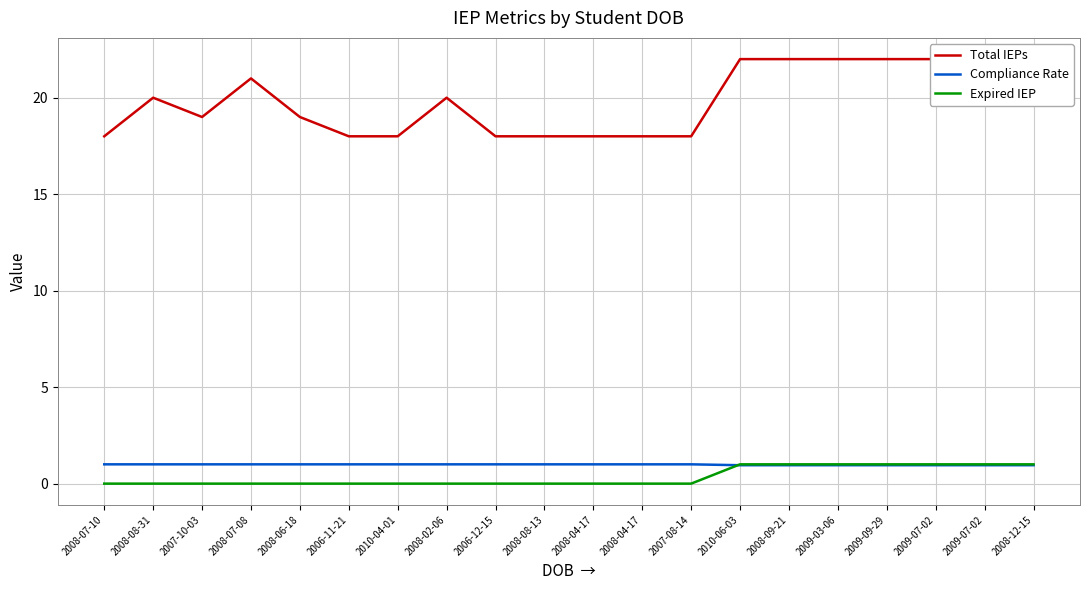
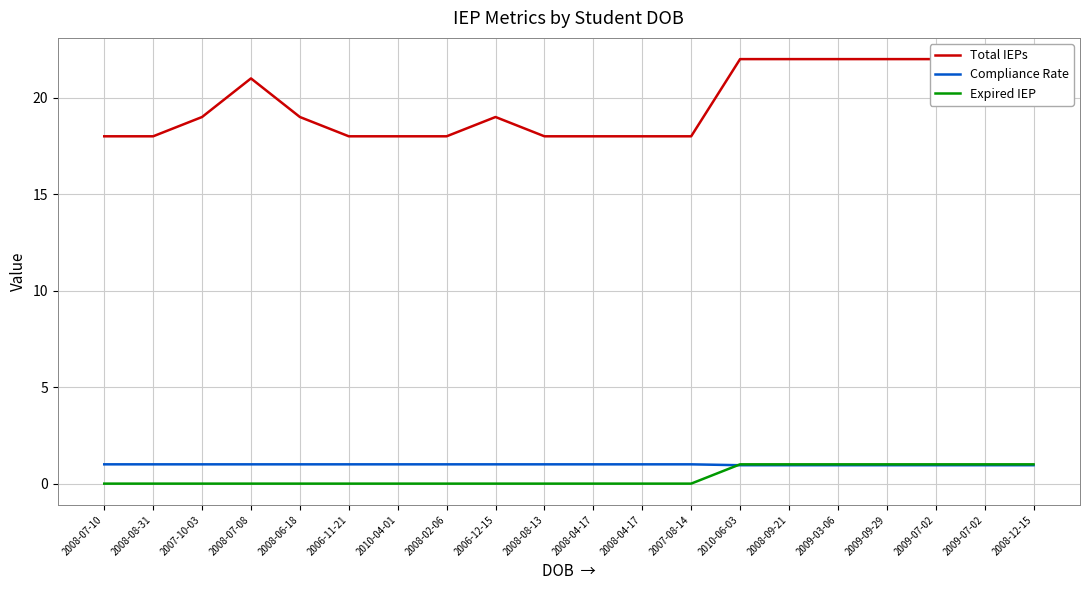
Total IEPs, 2008-08-31: 20 -> 18
Total IEPs, 2008-02-06: 20 -> 18
Total IEPs, 2006-12-15: 18 -> 19
